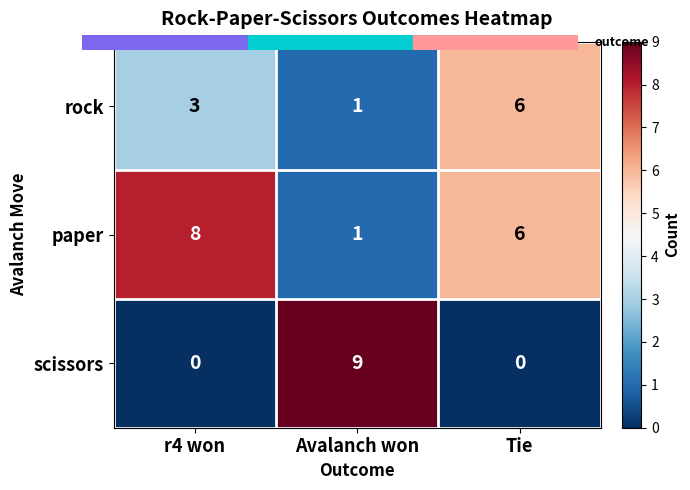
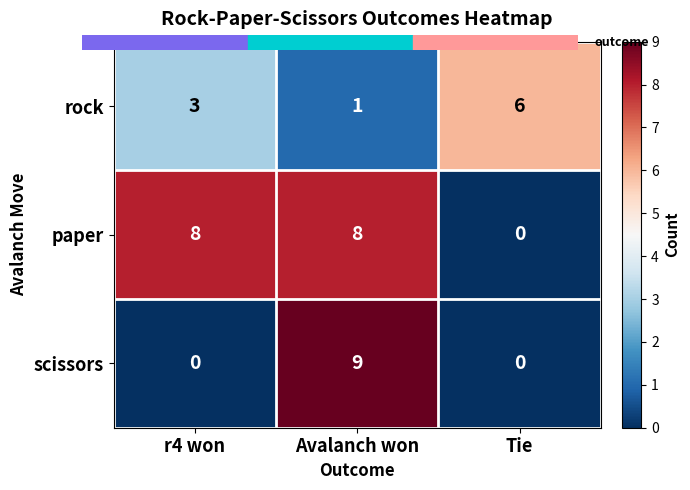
paper, Avalanch won: 1 -> 8
paper, Tie: 6 -> 0
